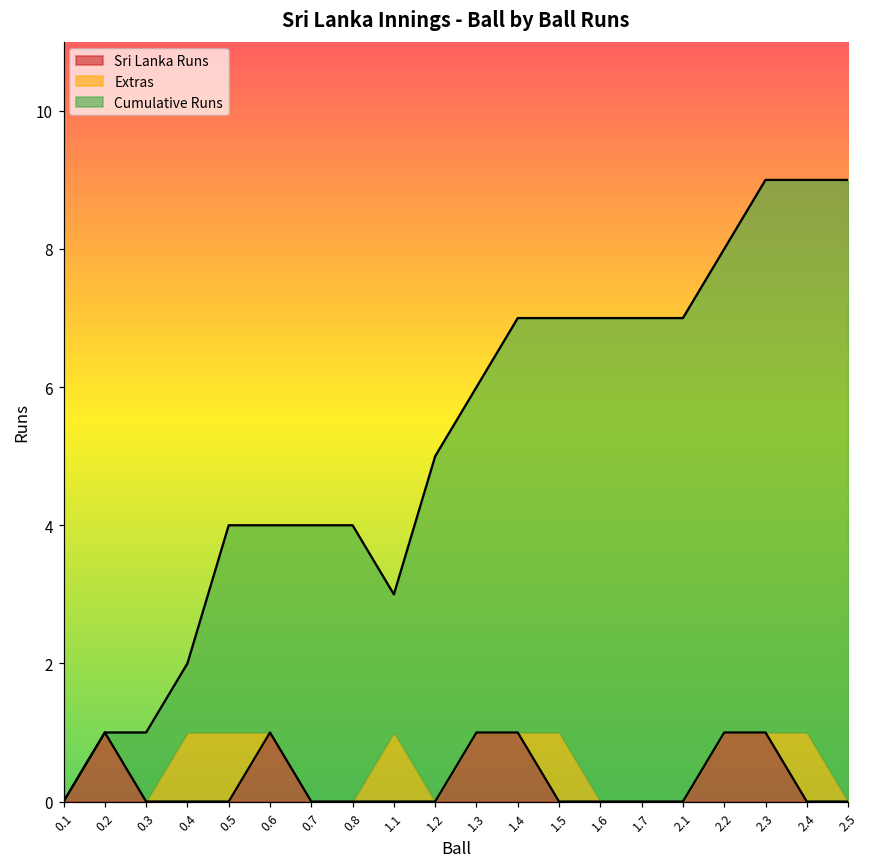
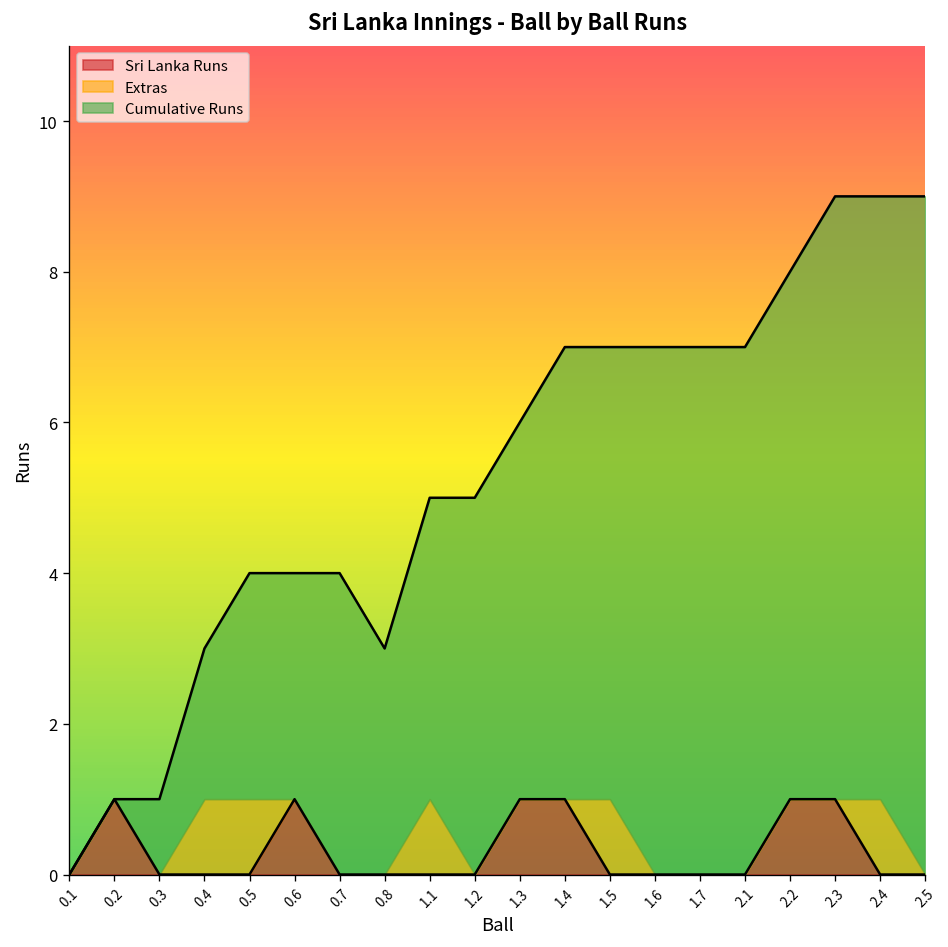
Cumulative Runs, 0.4: 2 -> 3
Cumulative Runs, 0.8: 4 -> 3
Cumulative Runs, 1.1: 3 -> 5
